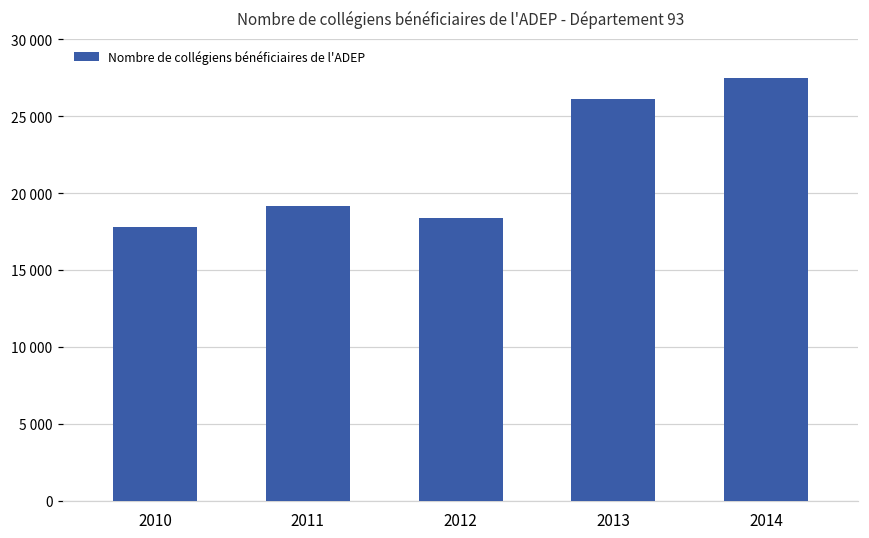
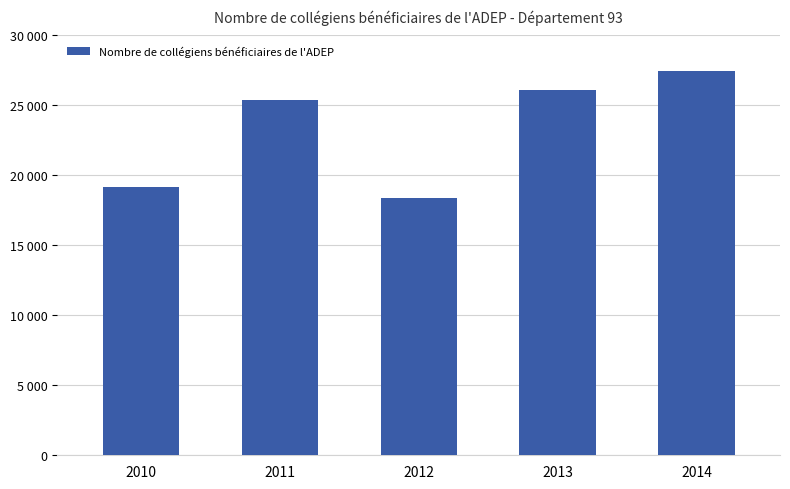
2010: 17800 -> 19200
2011: 19200 -> 25400
